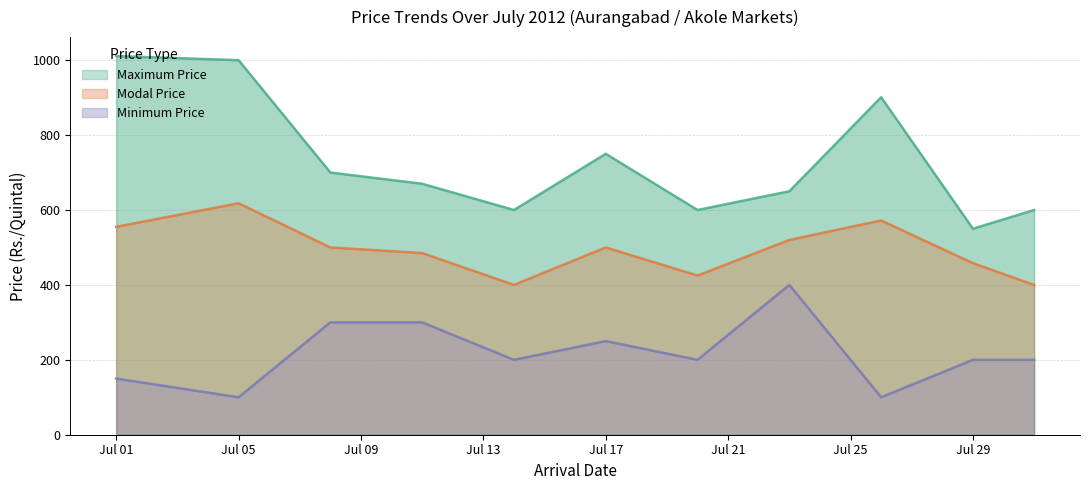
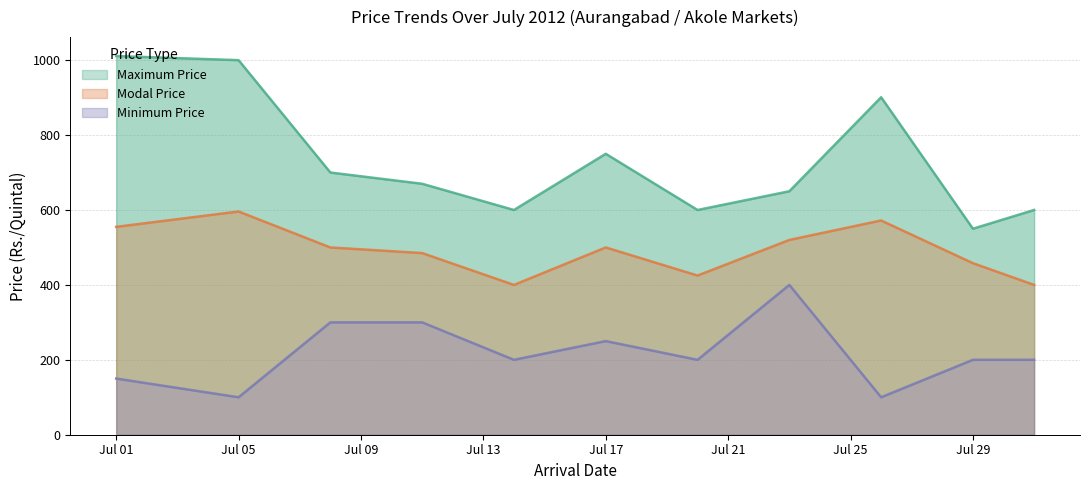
Modal Price, Jul 05: 620 -> 600
